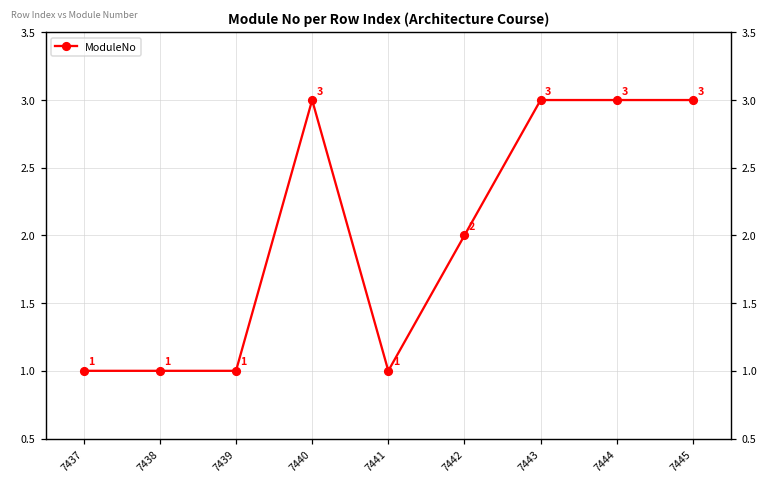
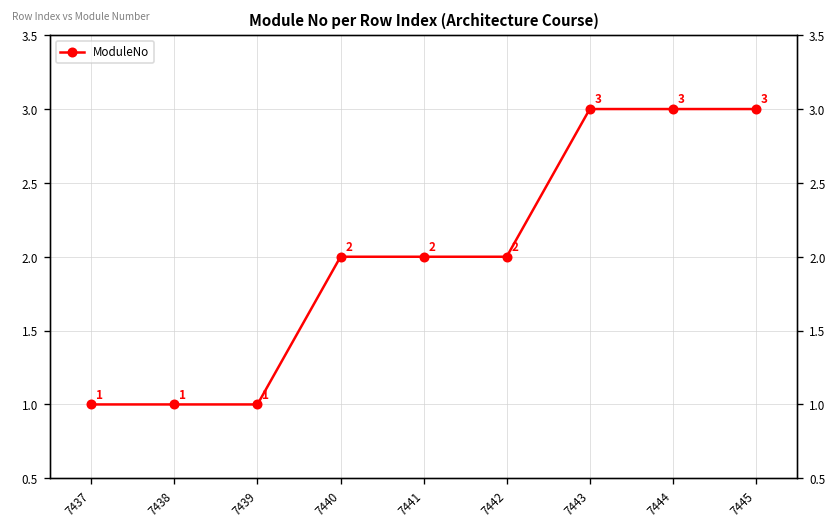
7440: 3 -> 2
7441: 1 -> 2
